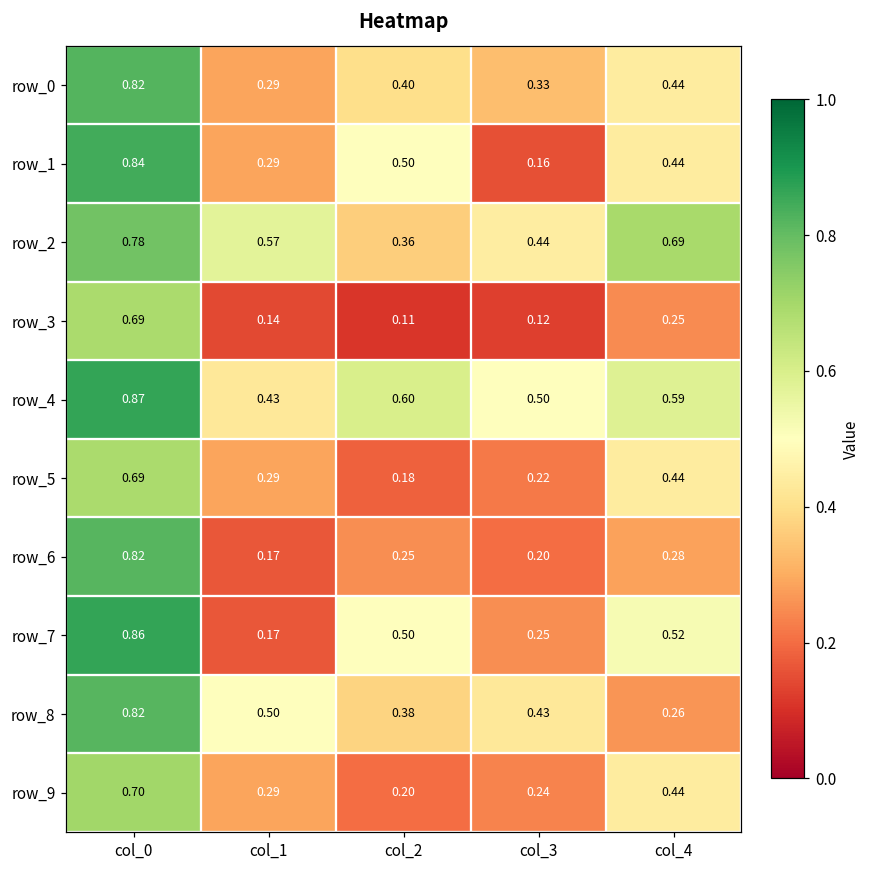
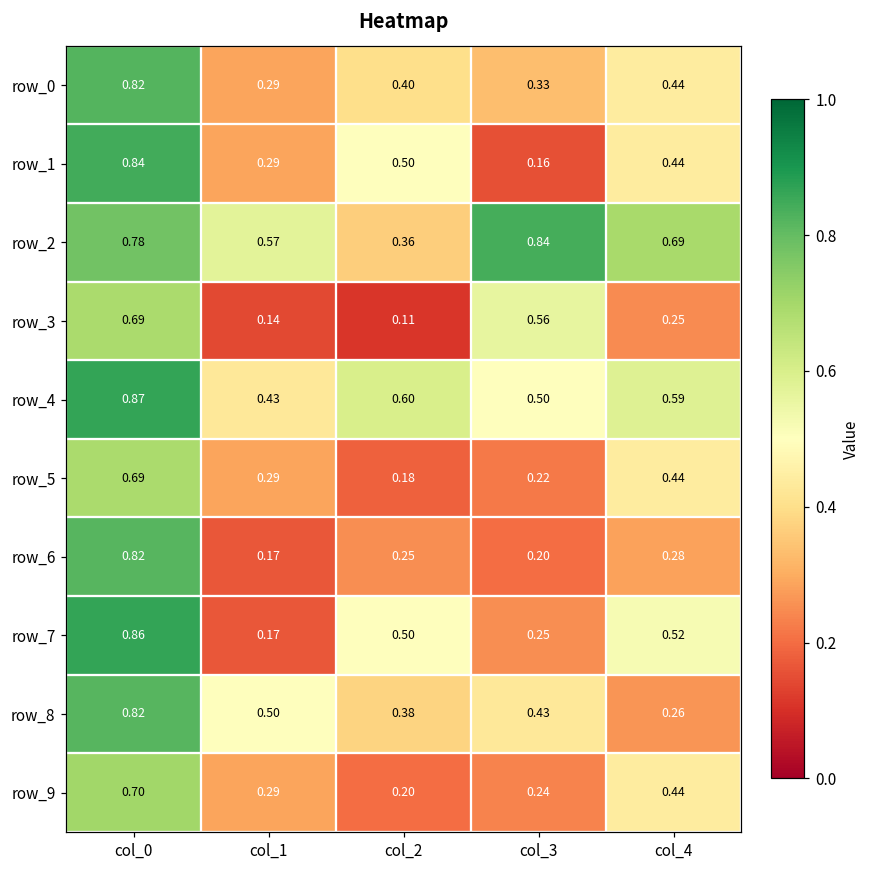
row_2, col_3: 0.44 -> 0.84
row_3, col_3: 0.12 -> 0.56
